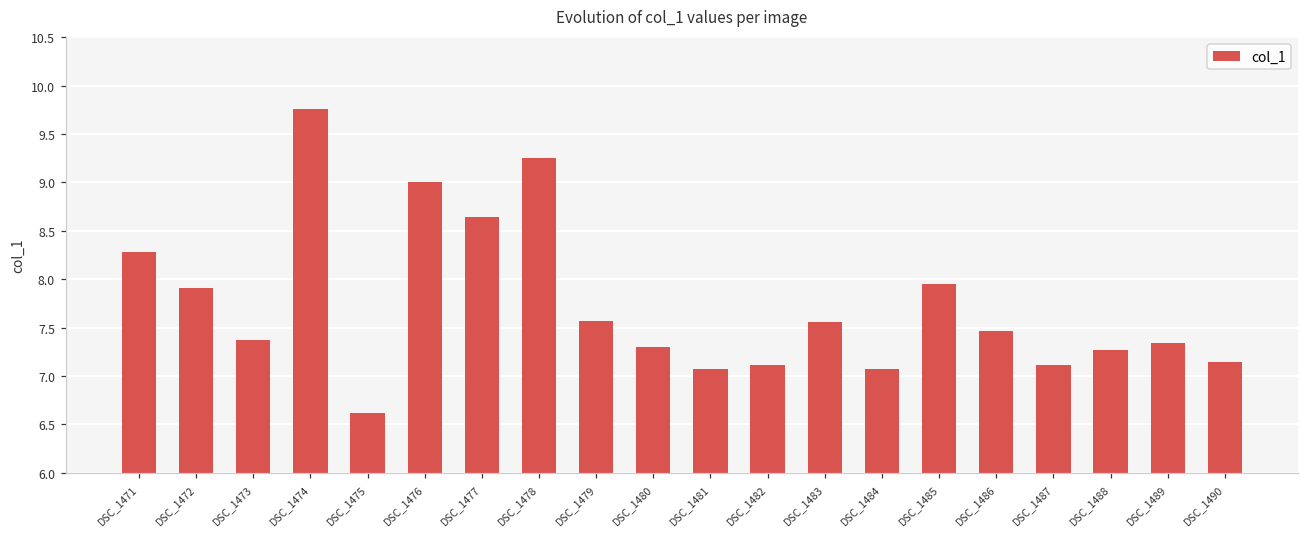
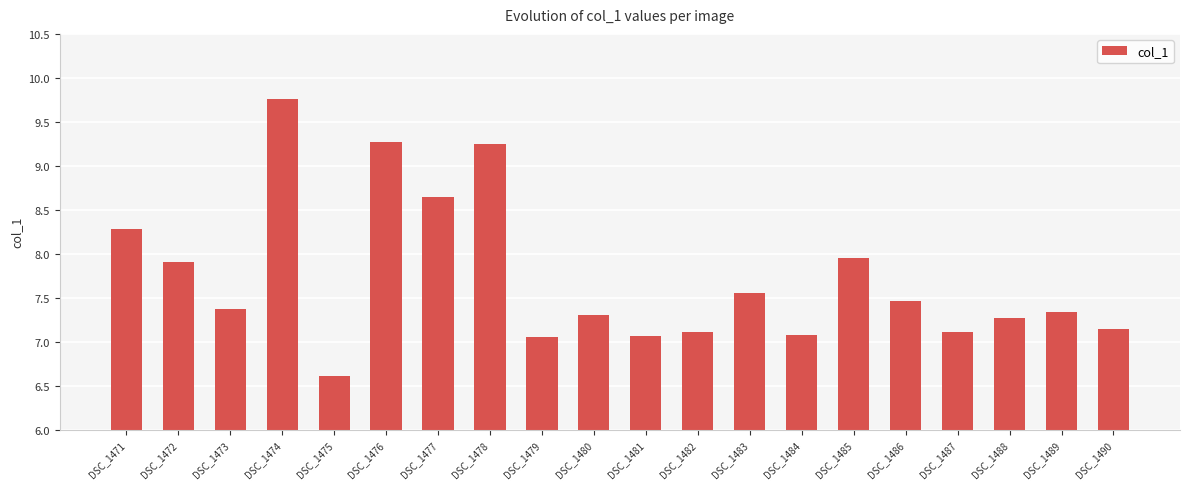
DSC_1476: 9.0 -> 9.3
DSC_1479: 7.6 -> 7.1
